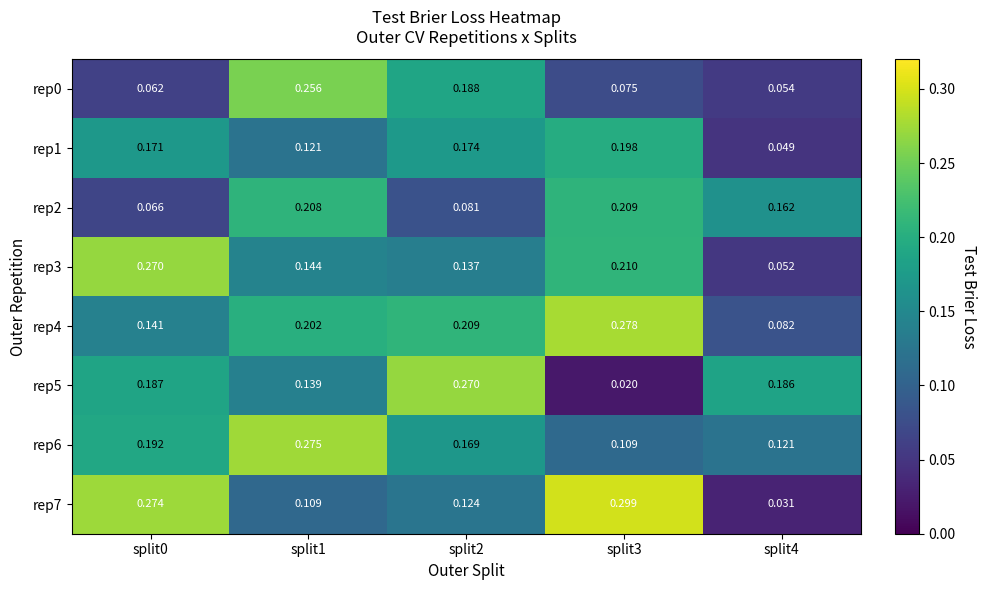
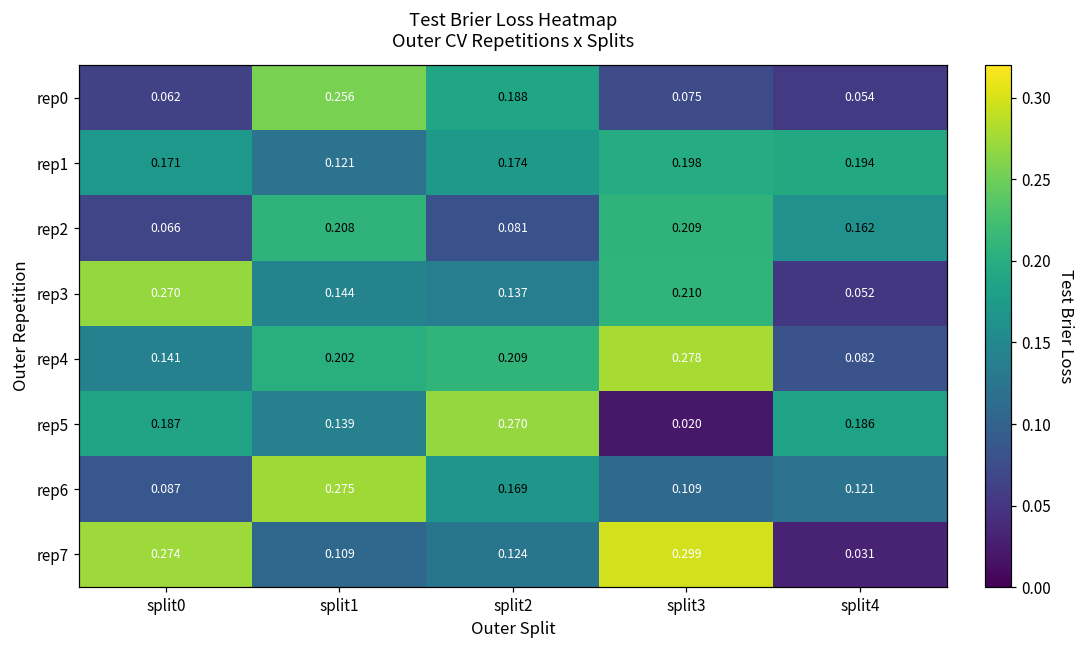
rep1, split4: 0.049 -> 0.194
rep6, split0: 0.192 -> 0.087
